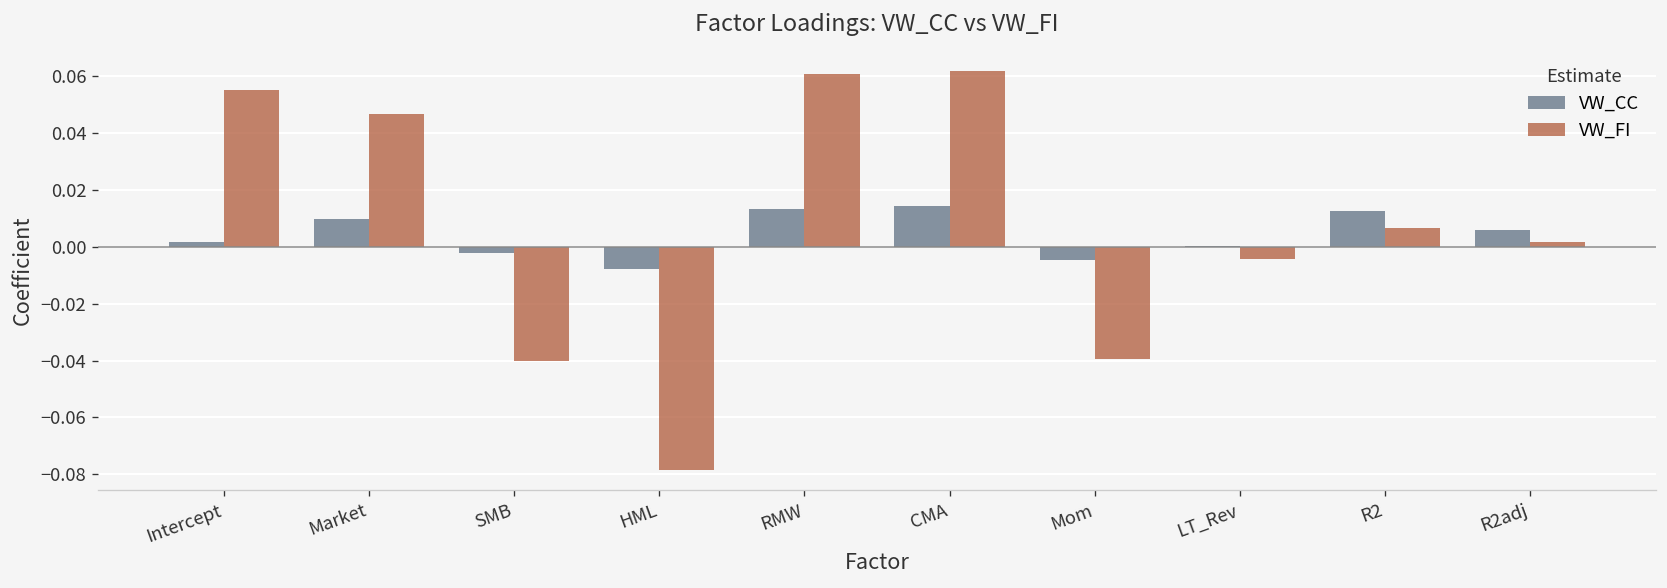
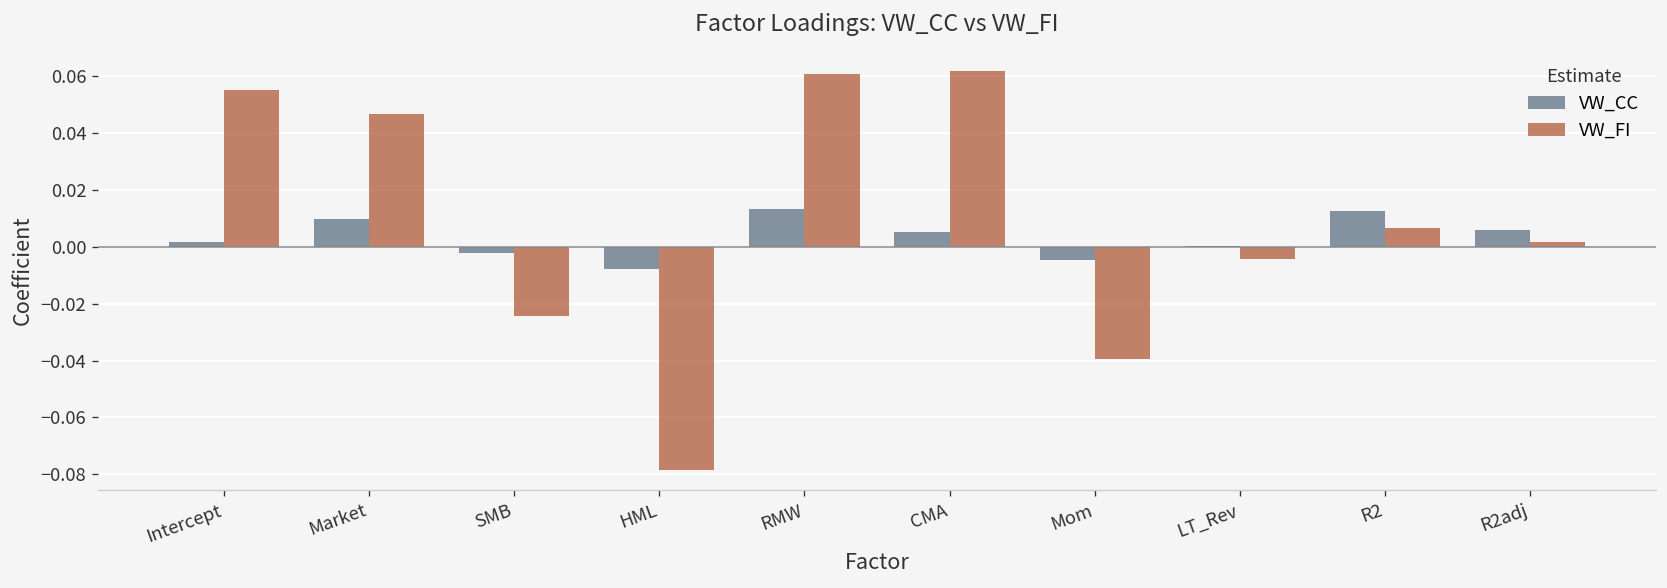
VW_FI, SMB: -0.040 -> -0.024
VW_CC, CMA: 0.014 -> 0.005
